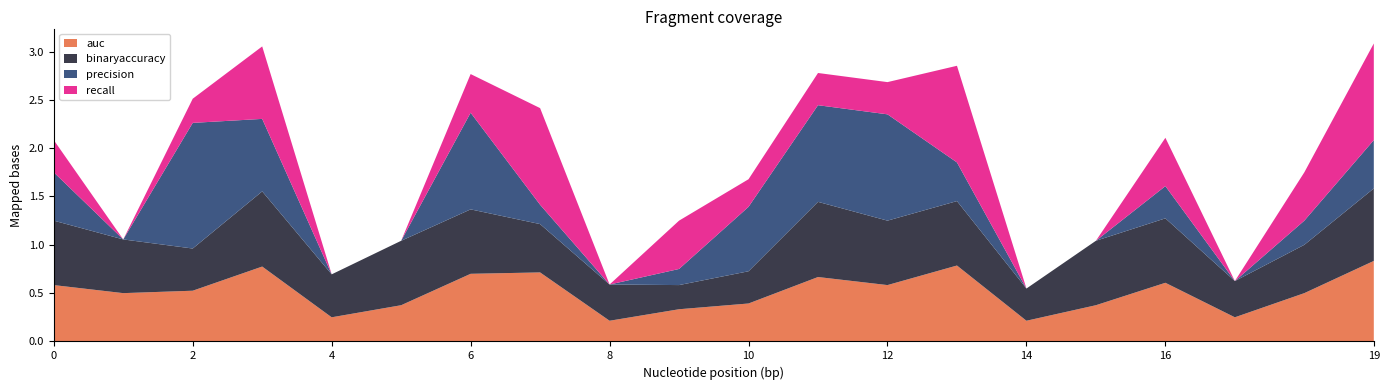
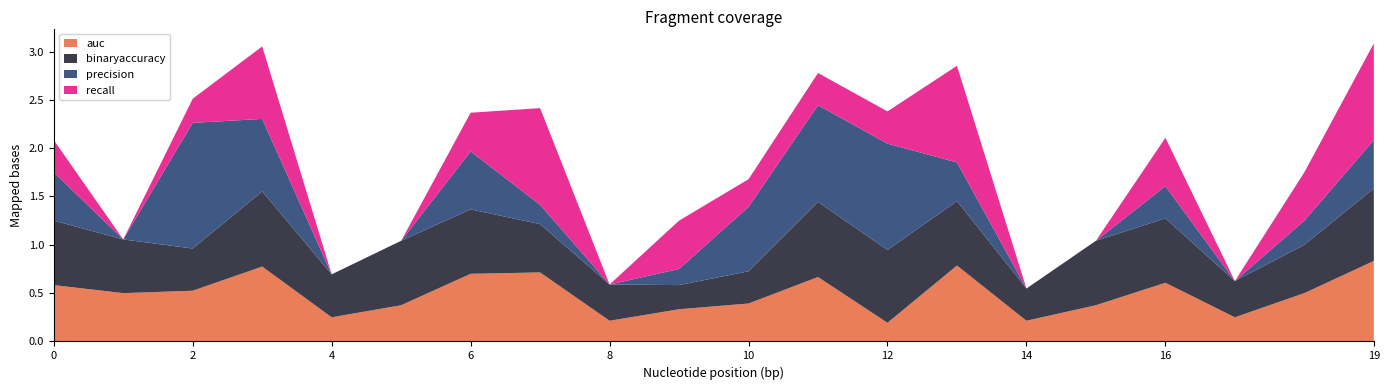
precision, 6: 1.0 -> 0.6
auc, 12: 0.6 -> 0.2
binaryaccuracy, 12: 0.7 -> 0.8
